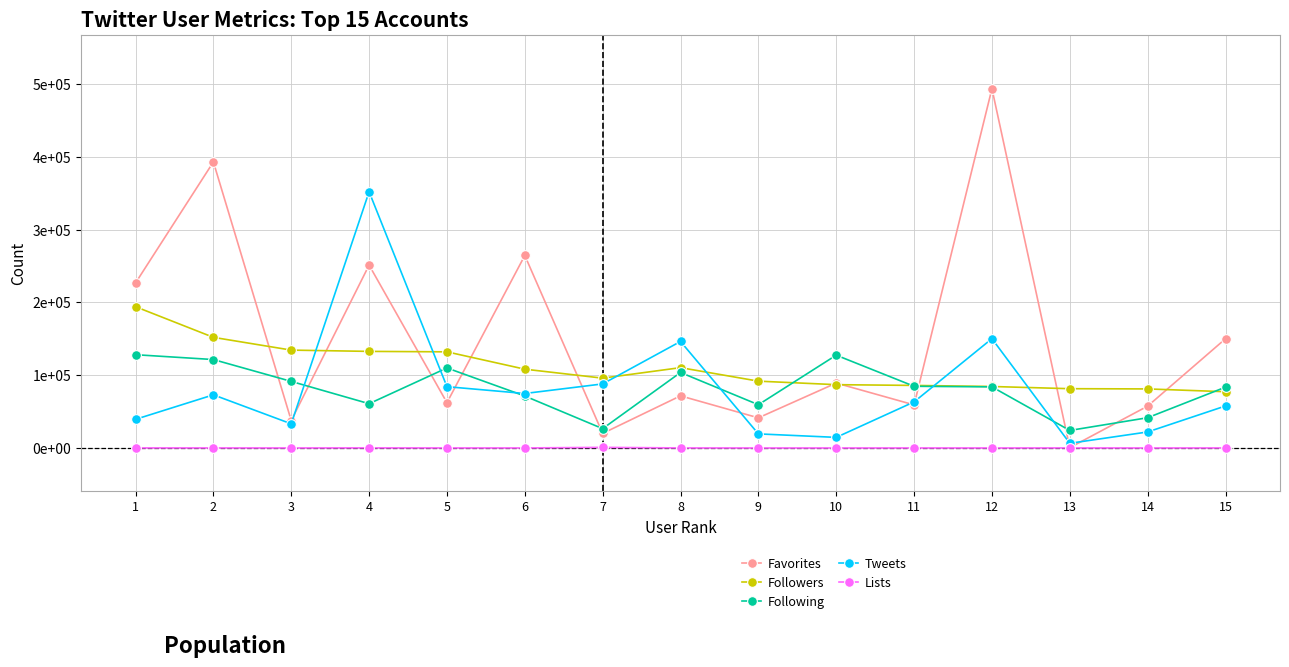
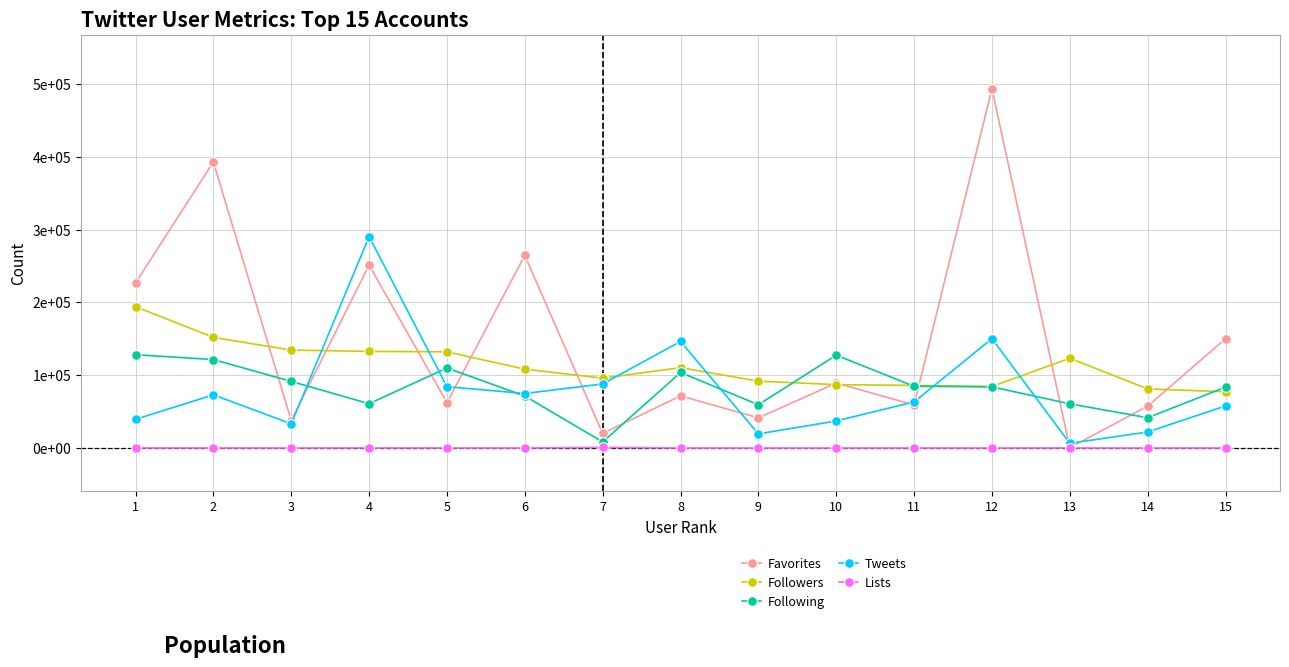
Tweets, 4: 350000 -> 290000
Following, 7: 30000 -> 10000
Tweets, 10: 10000 -> 40000
Followers, 13: 80000 -> 120000
Following, 13: 20000 -> 60000
